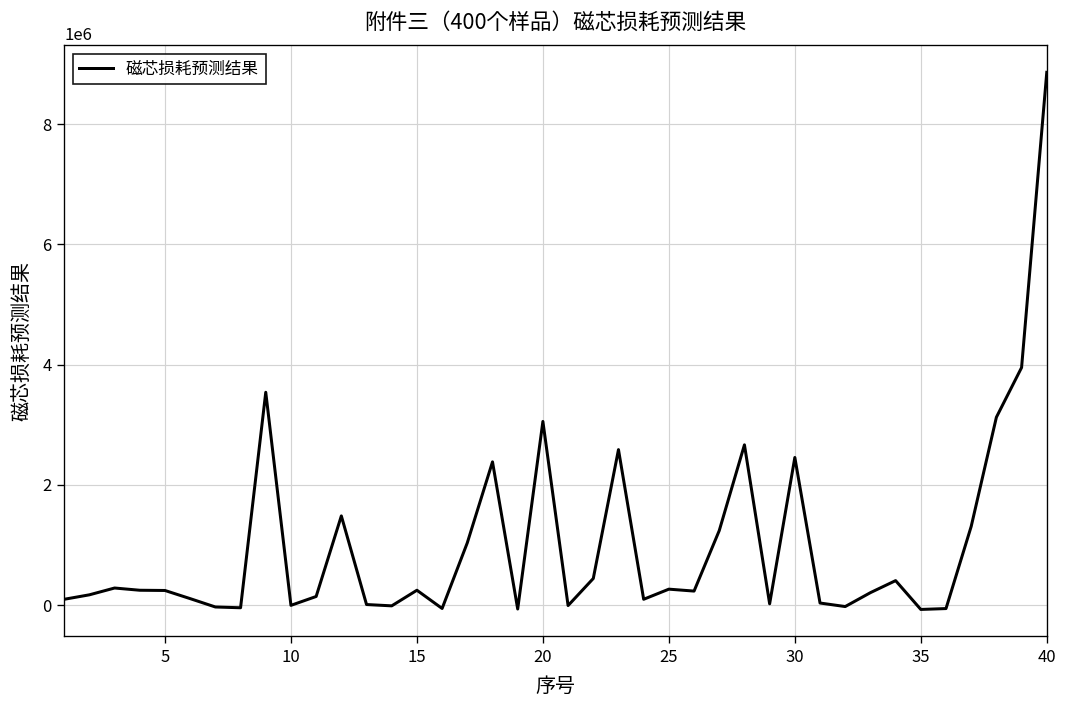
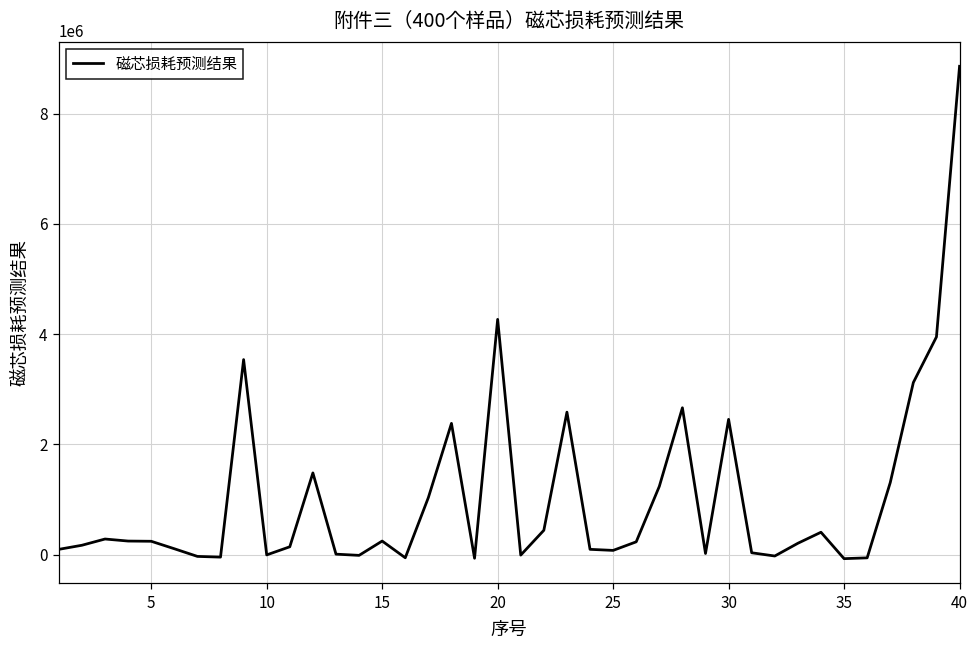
20: 3100000 -> 4300000
25: 300000 -> 100000
